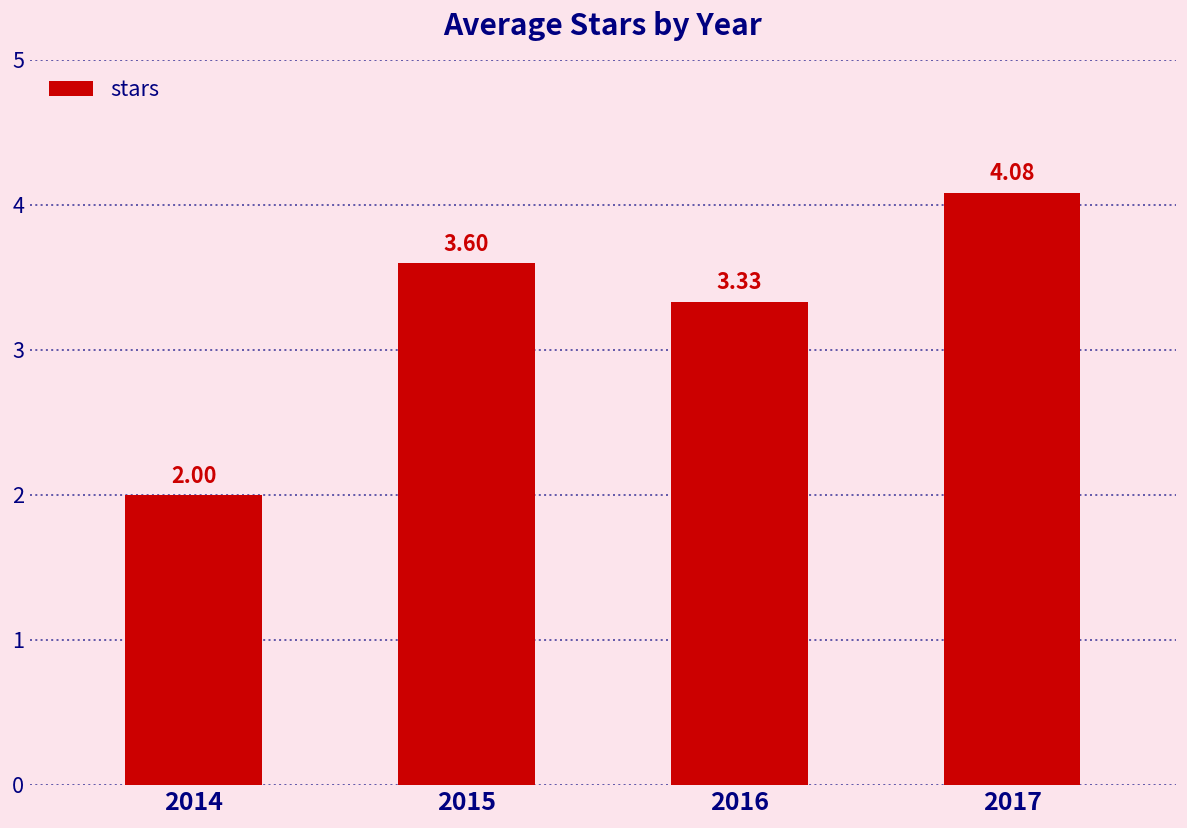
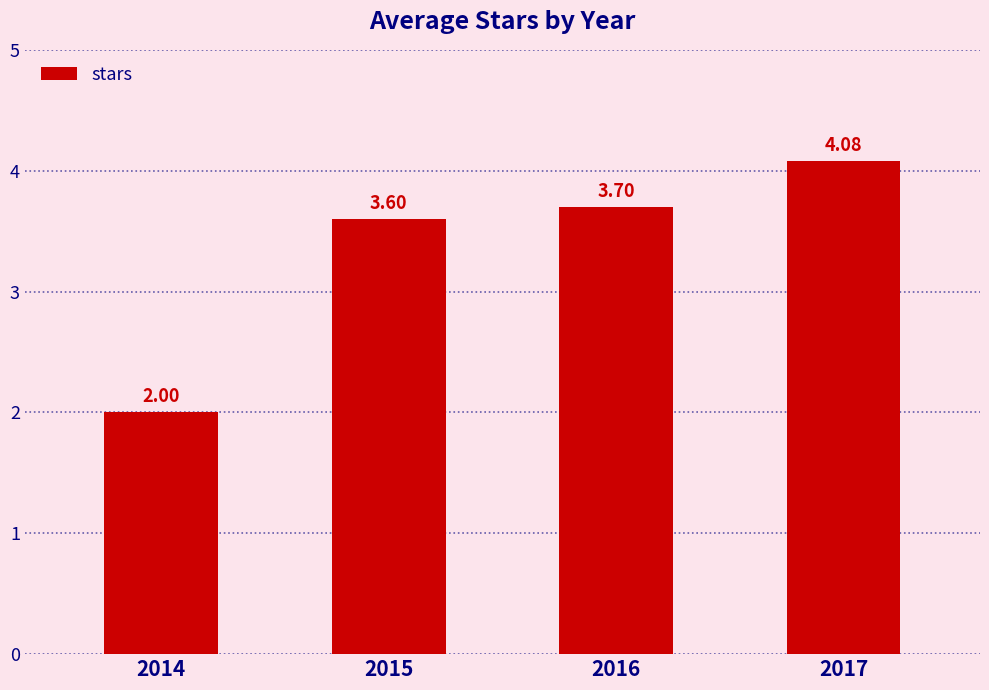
2016: 3.33 -> 3.70
